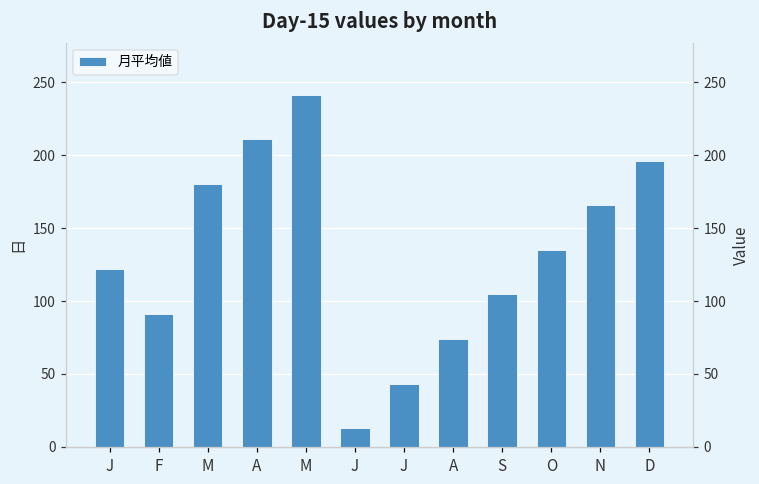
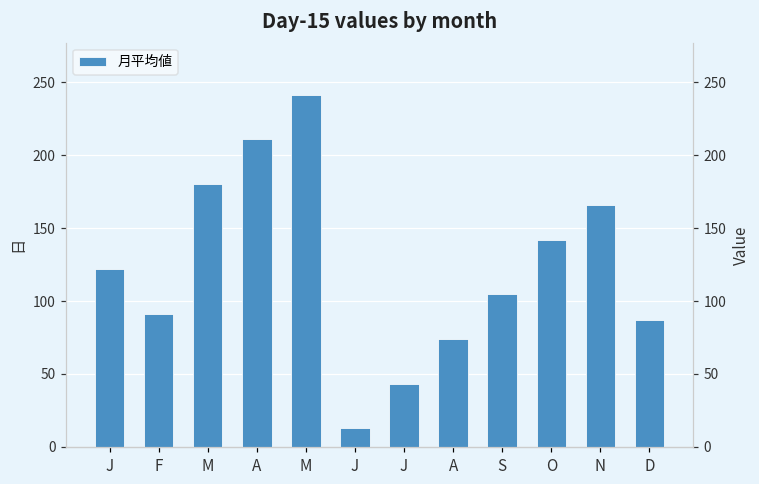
O: 135 -> 142
D: 196 -> 87
